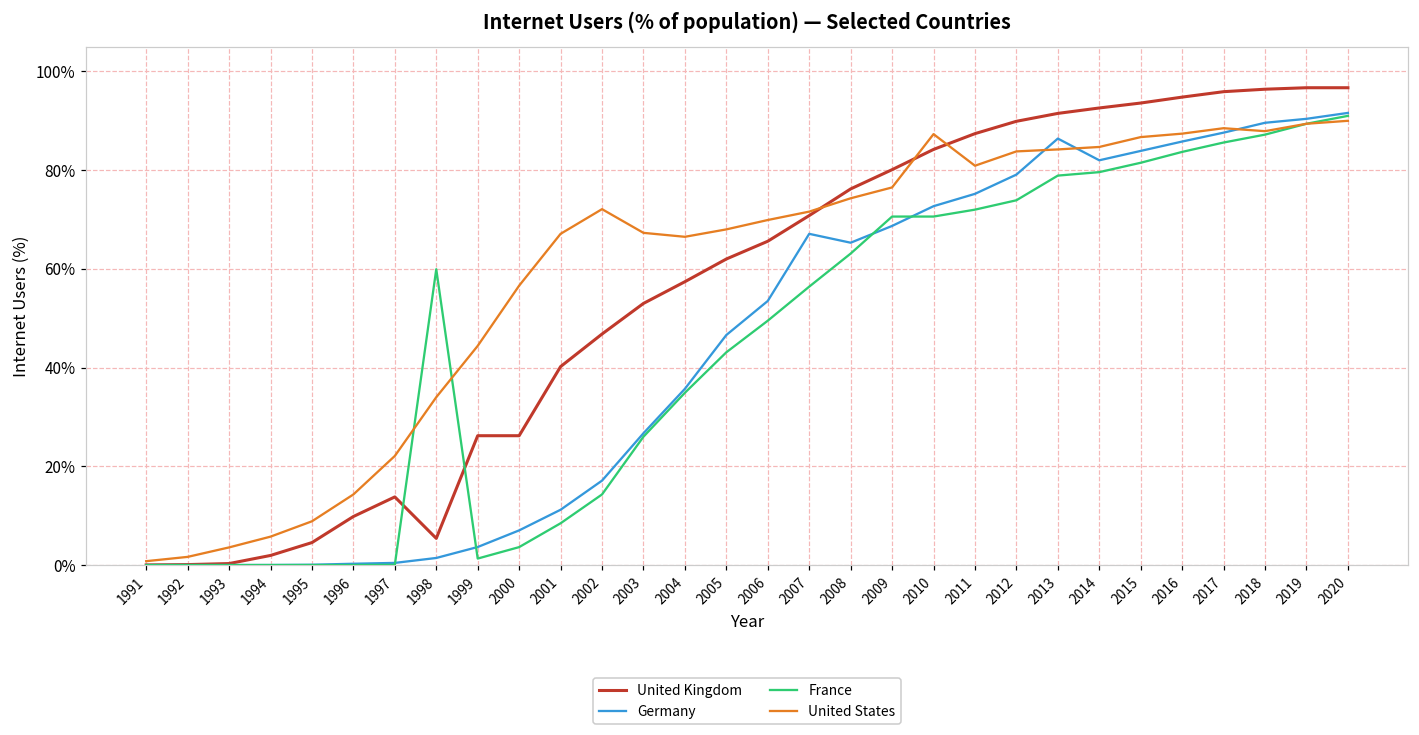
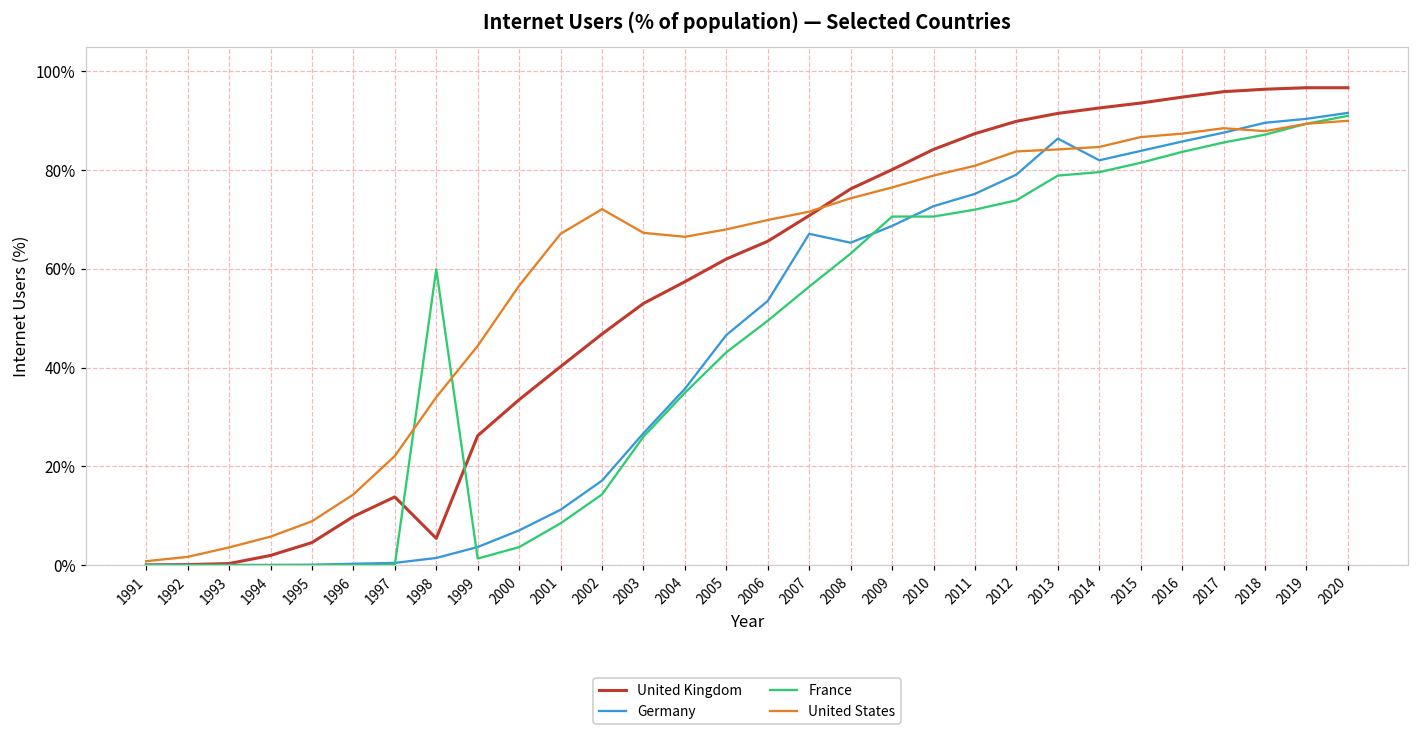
United Kingdom, 2000: 26% -> 34%
United States, 2010: 87% -> 79%
